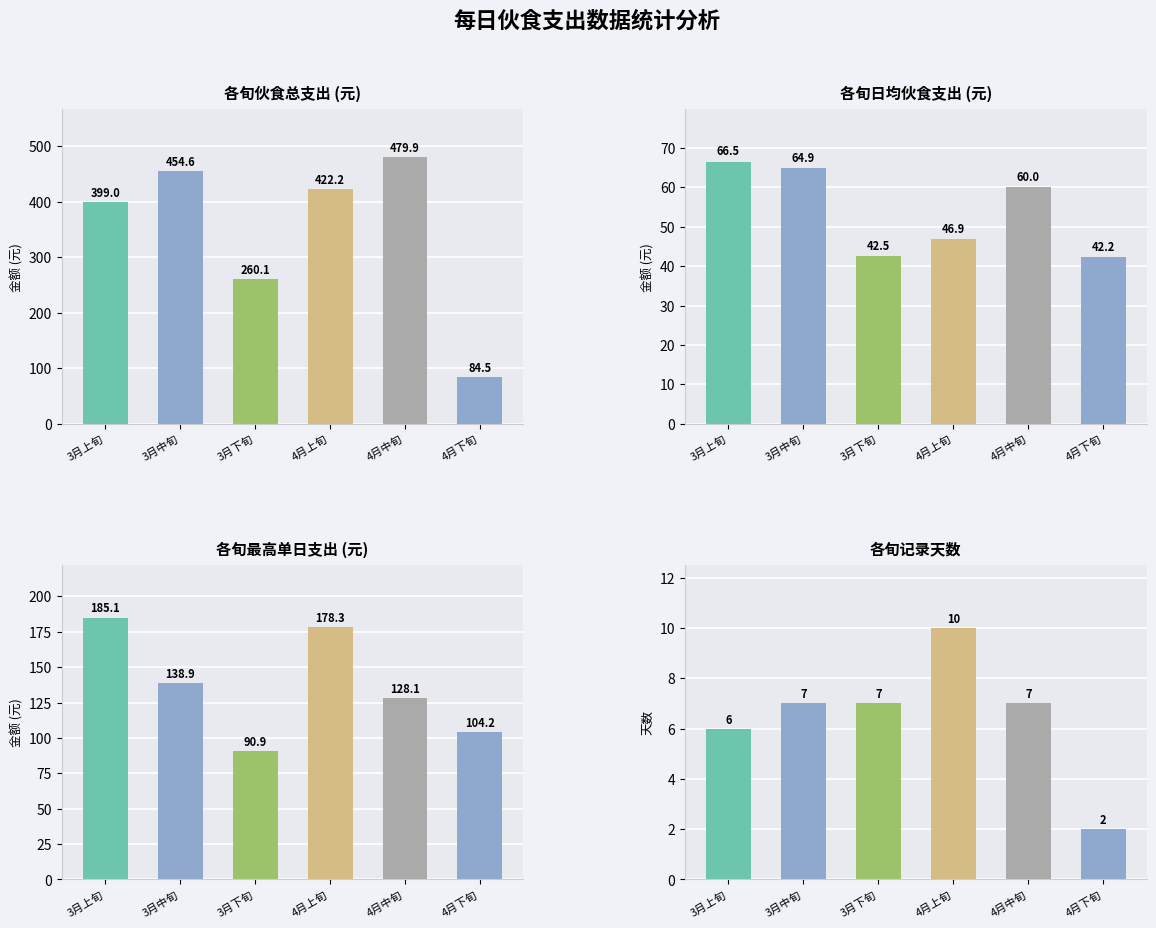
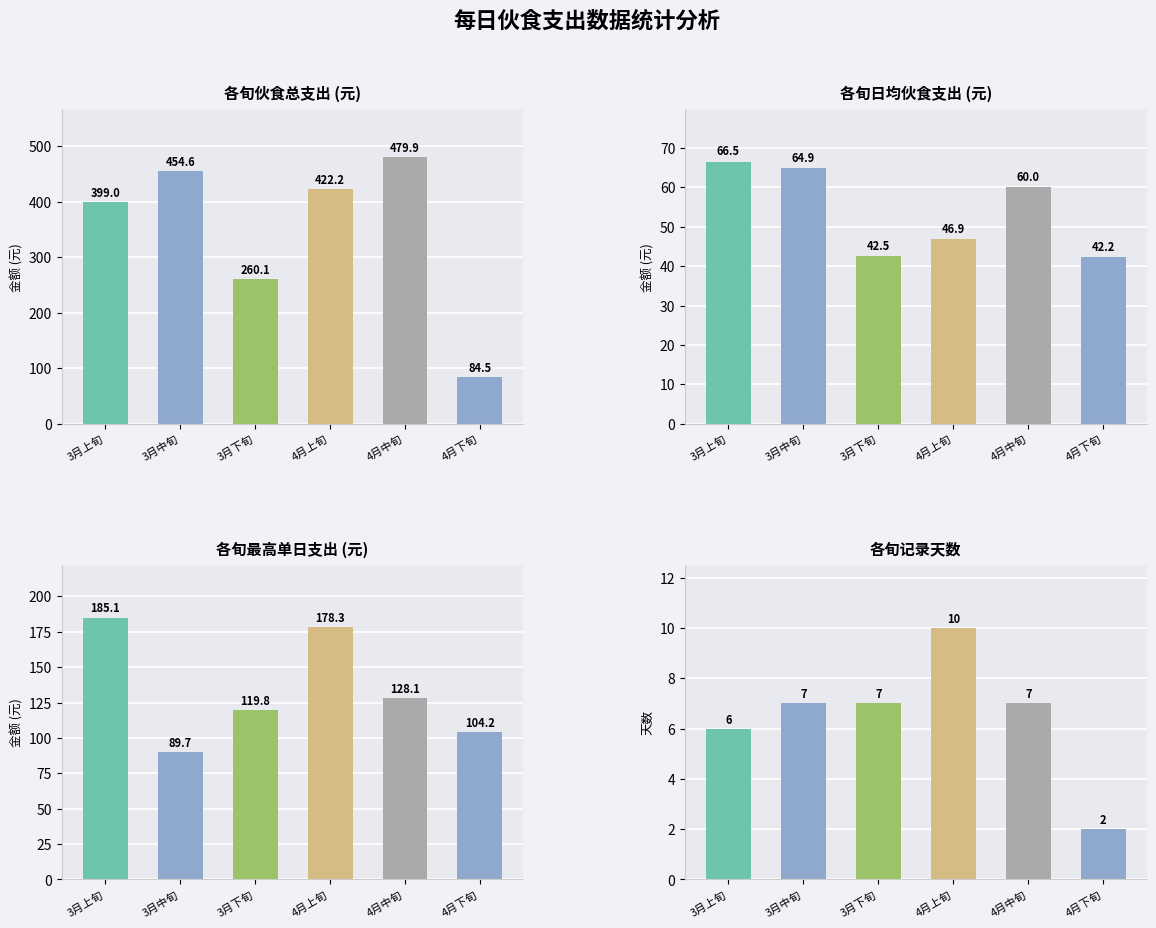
各旬最高单日支出 (元), 3月中旬: 138.9 -> 89.7
各旬最高单日支出 (元), 3月下旬: 90.9 -> 119.8
